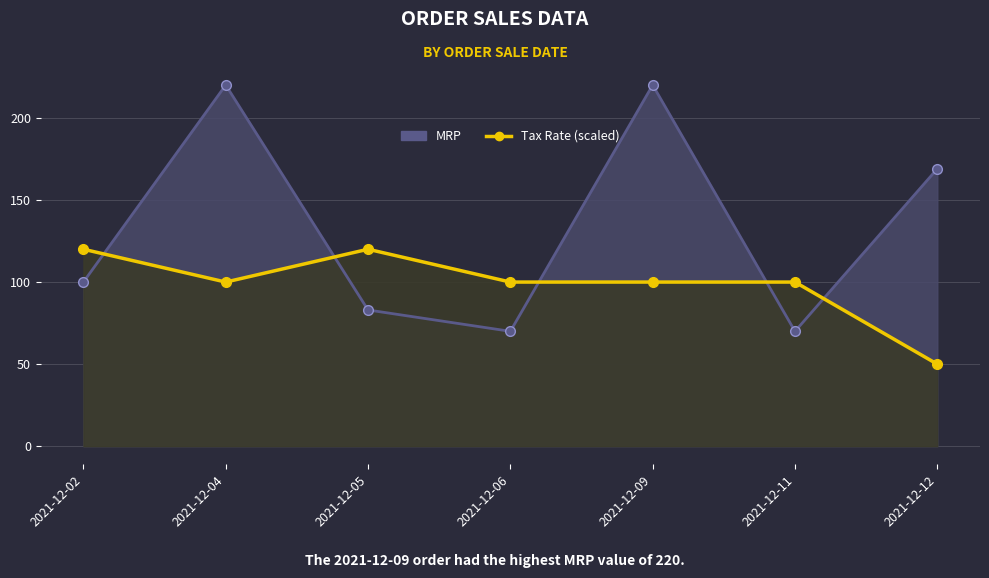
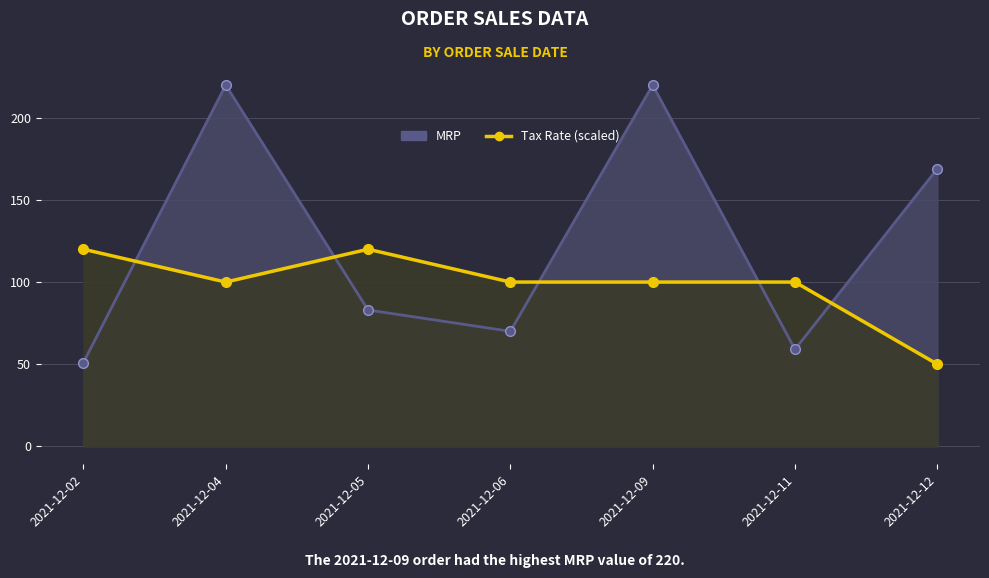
MRP, 2021-12-02: 100 -> 51
MRP, 2021-12-11: 70 -> 59
